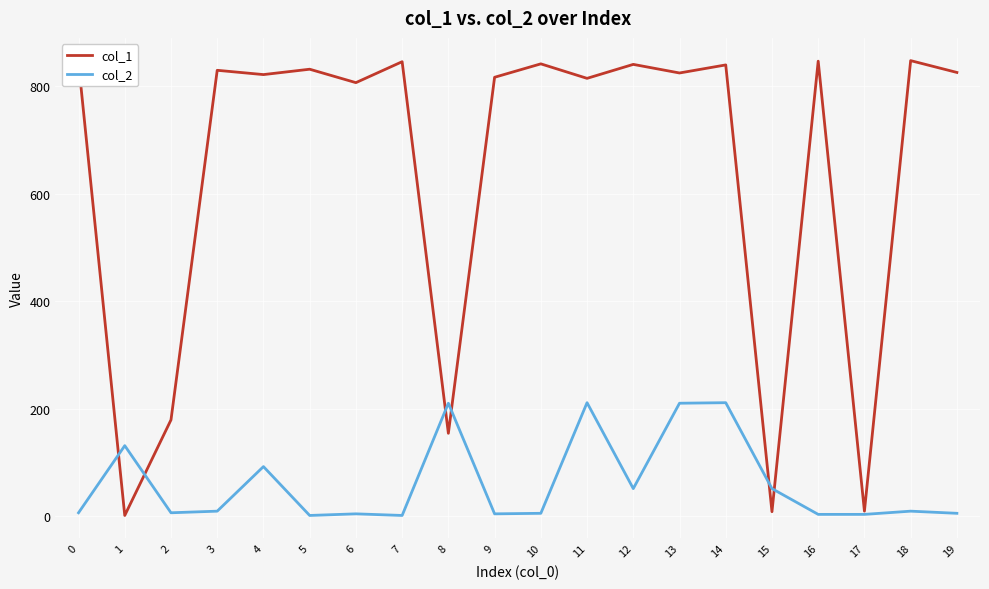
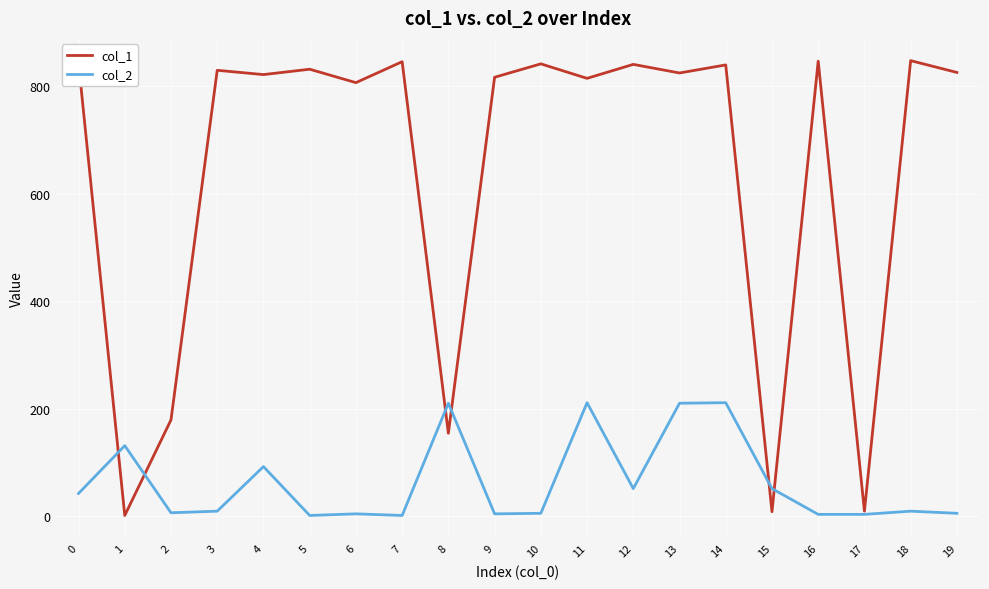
col_2, 0: 10 -> 40
